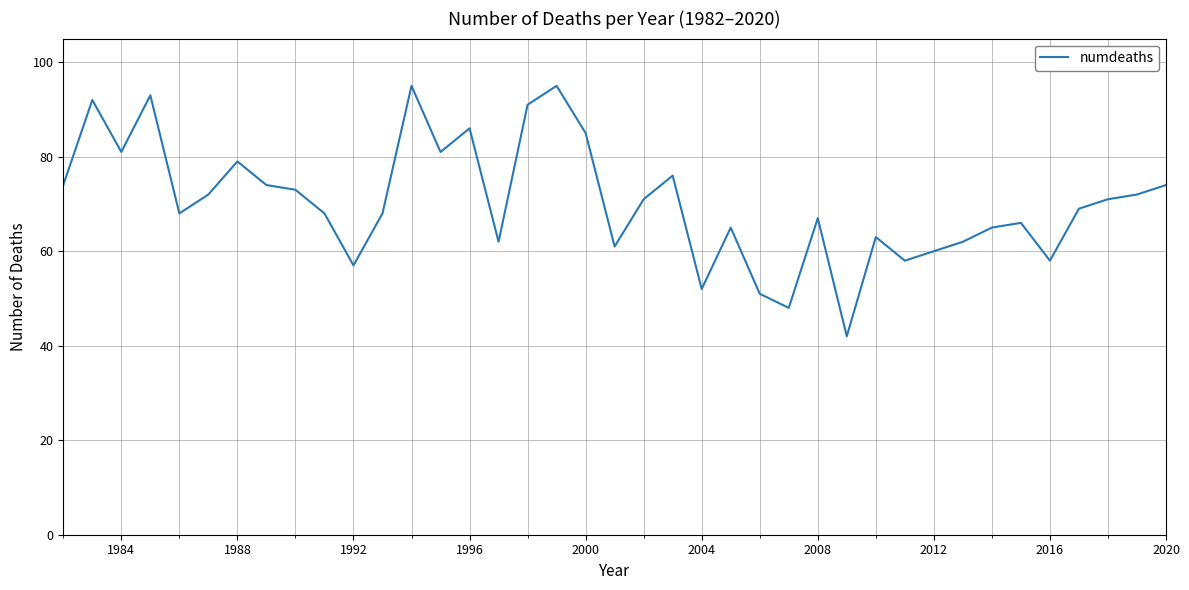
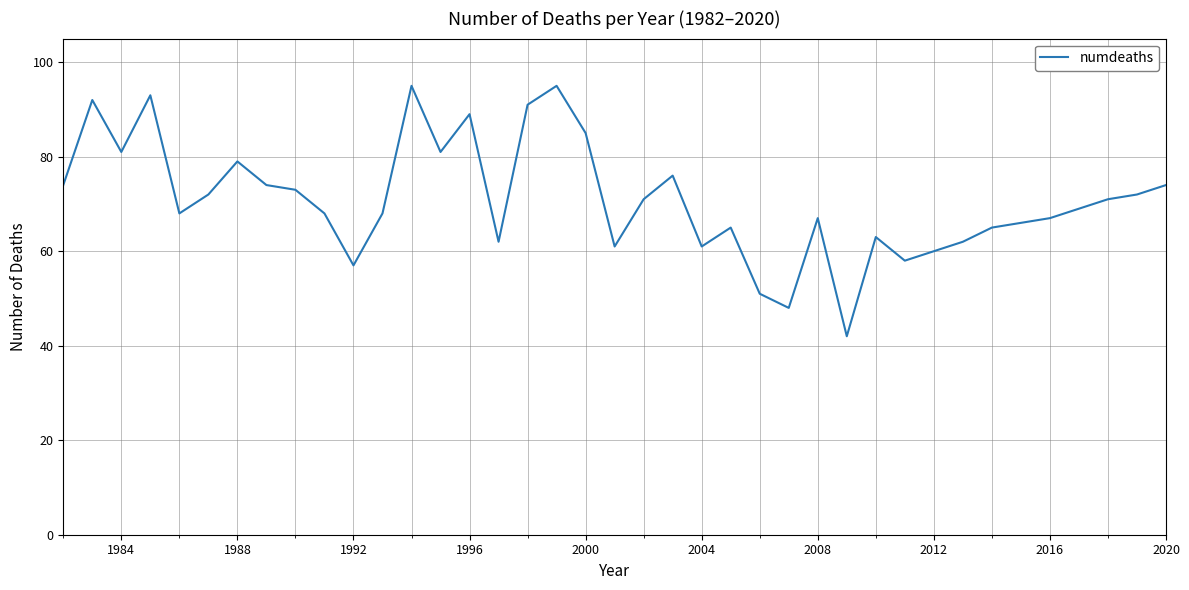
1996: 86 -> 89
2004: 52 -> 61
2016: 58 -> 67
